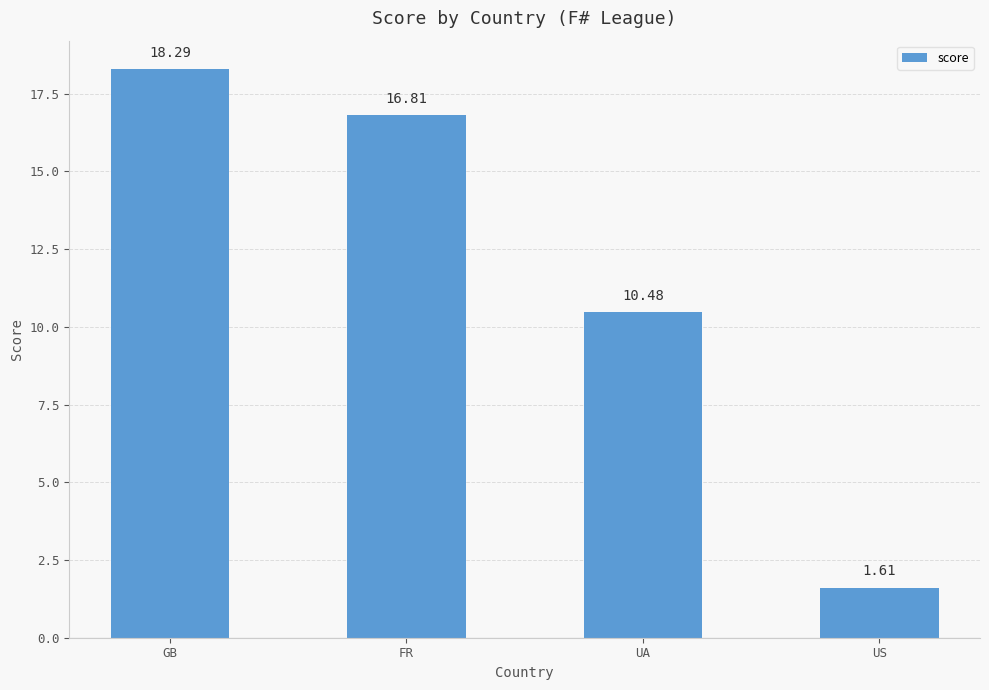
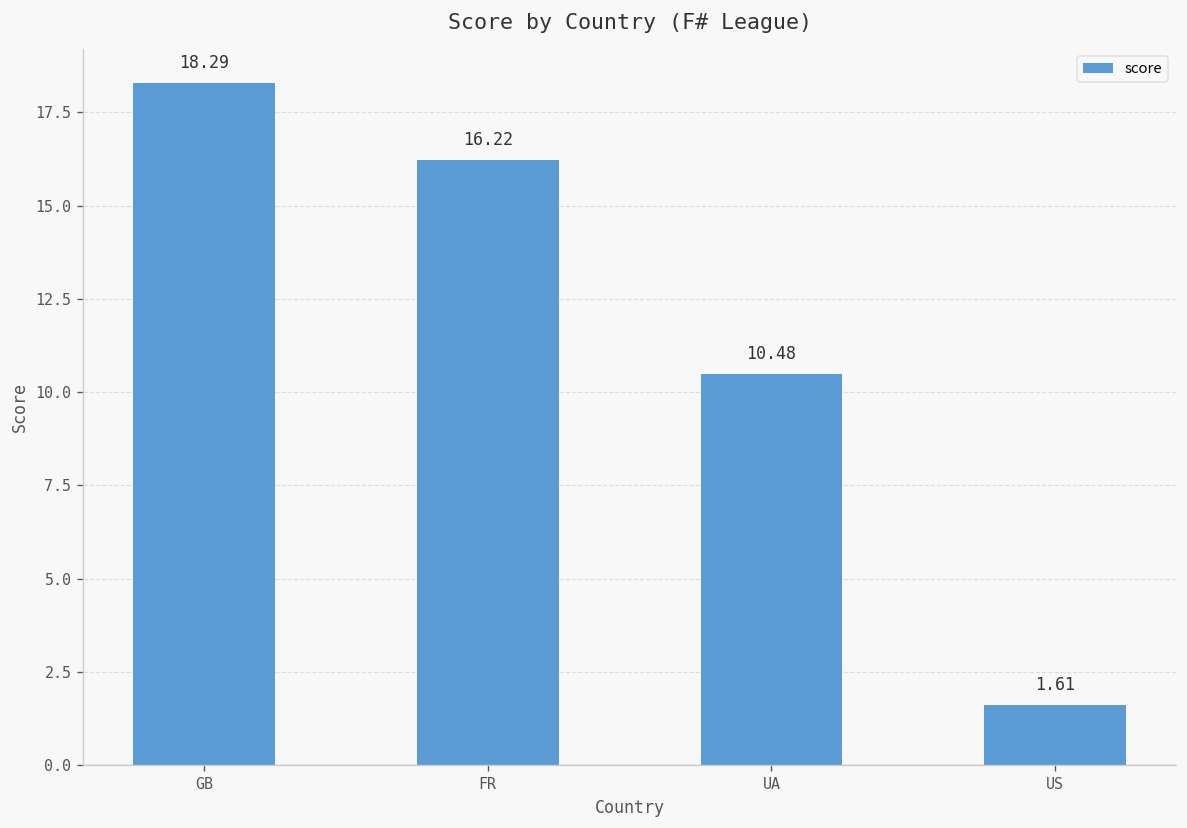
FR: 16.81 -> 16.22
